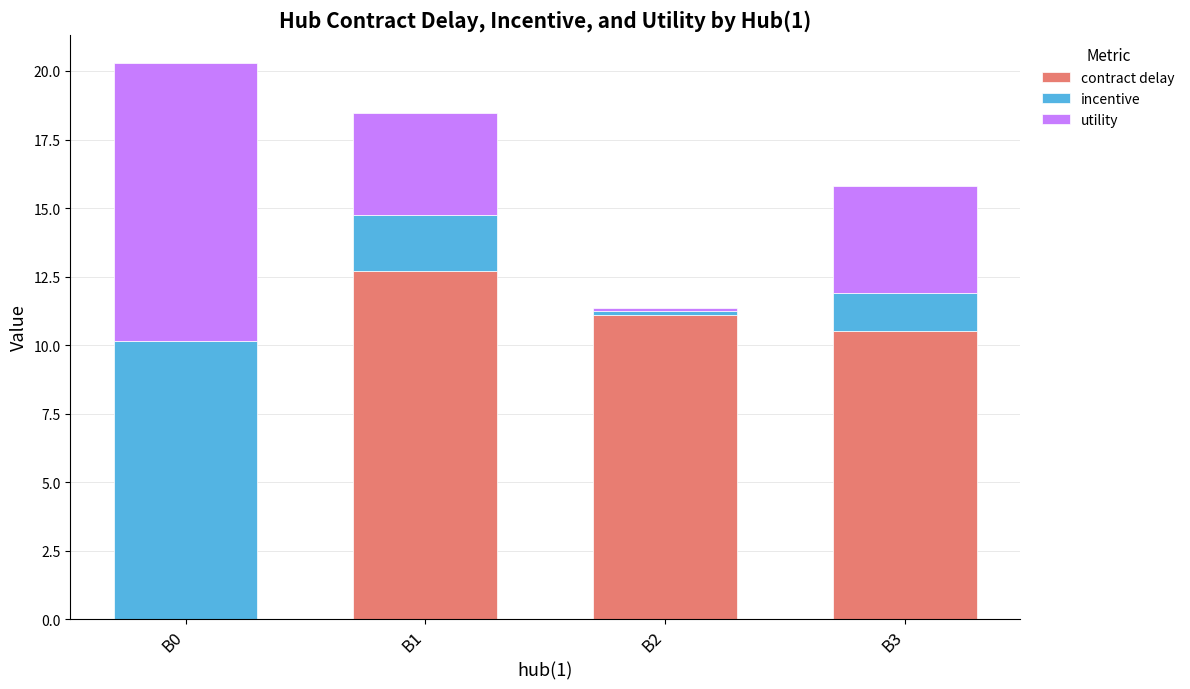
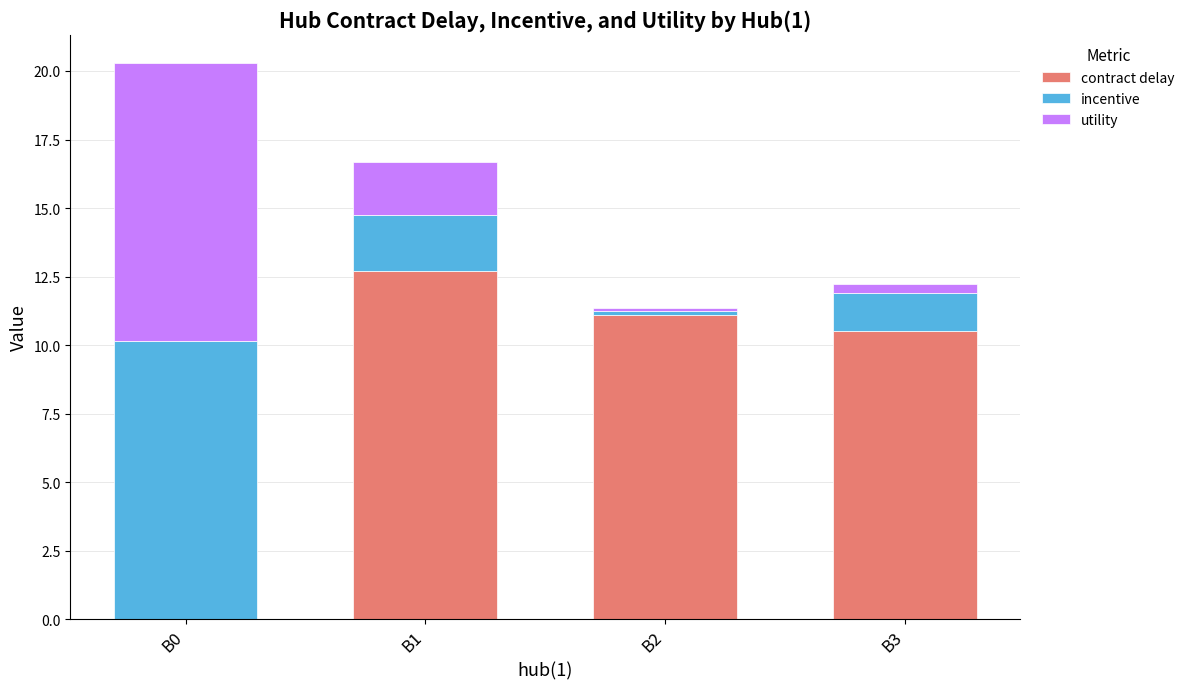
utility, B1: 3.7 -> 1.9
utility, B3: 3.9 -> 0.3
